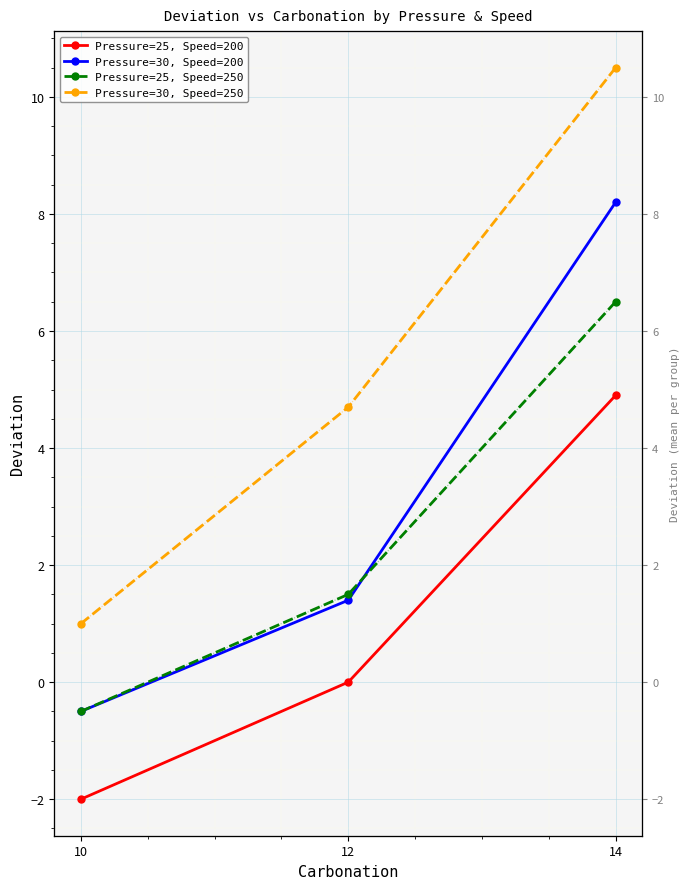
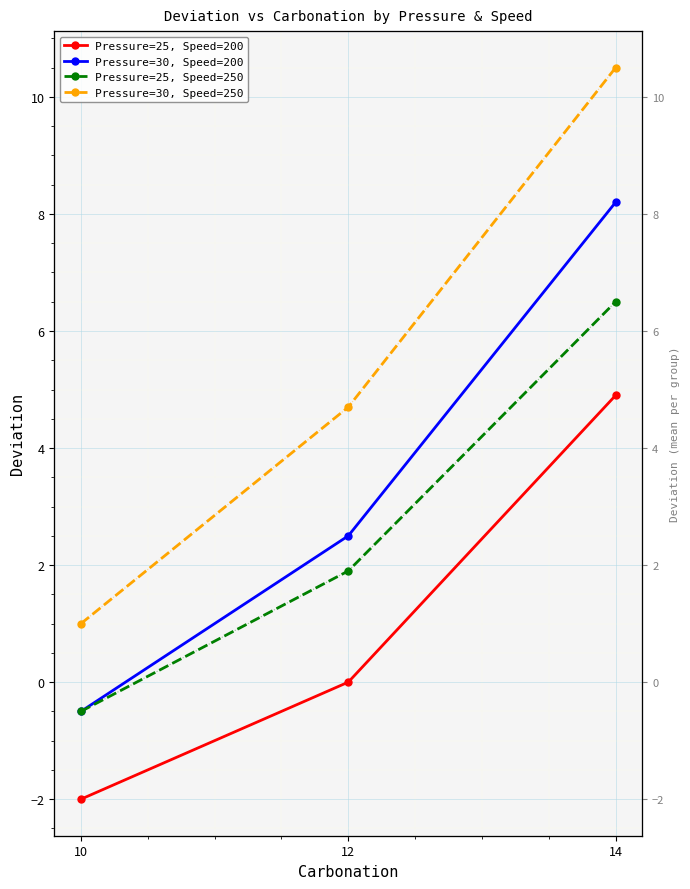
Pressure=30, Speed=200, 12: 1.4 -> 2.5
Pressure=25, Speed=250, 12: 1.5 -> 1.9
